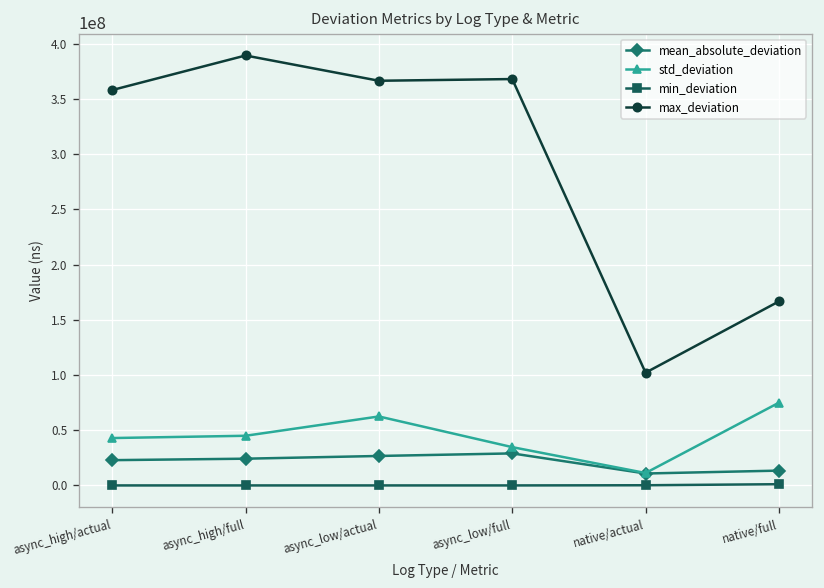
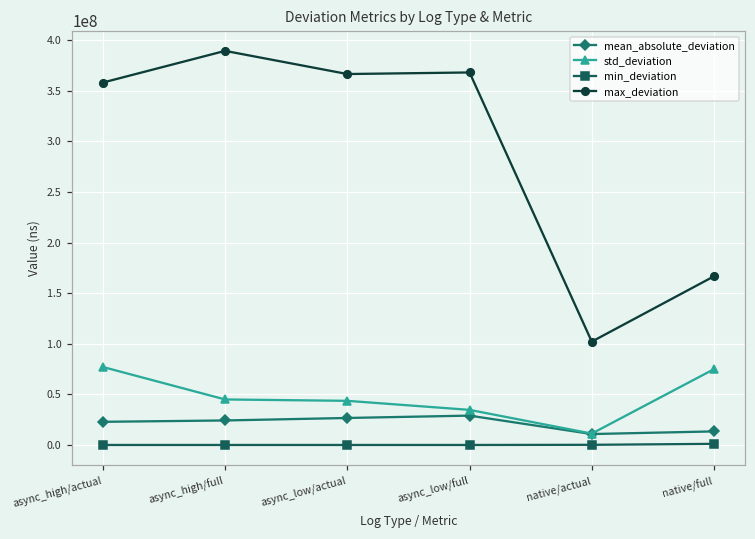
std_deviation, async_high/actual: 40000000 -> 80000000
std_deviation, async_low/actual: 60000000 -> 40000000
